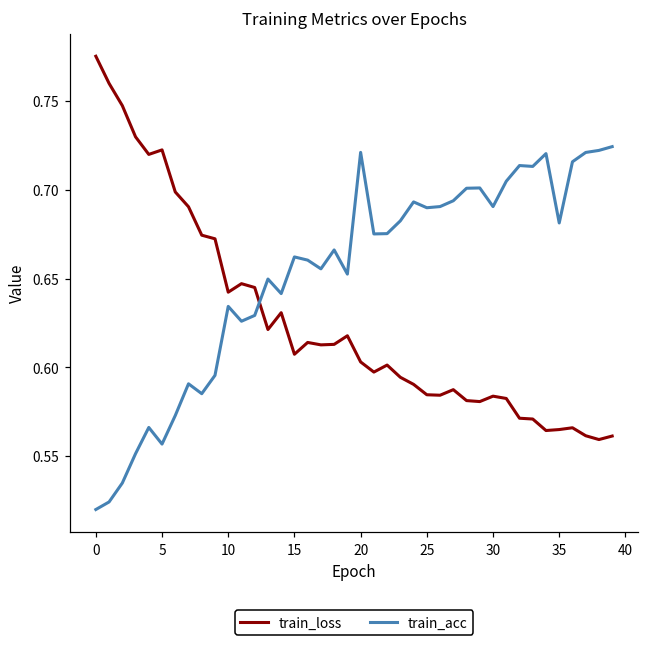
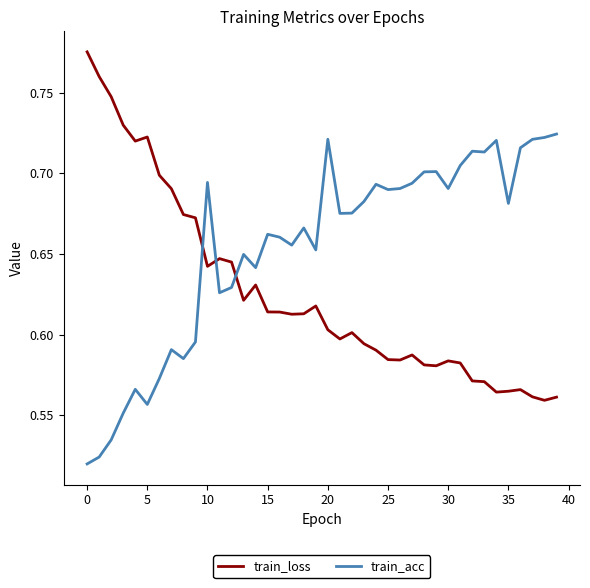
train_acc, 10: 0.634 -> 0.694
train_loss, 15: 0.607 -> 0.614
